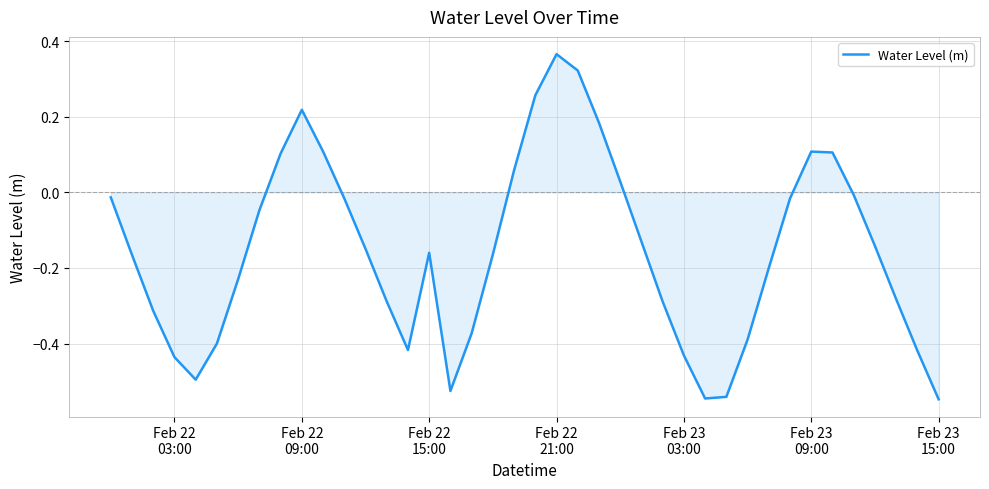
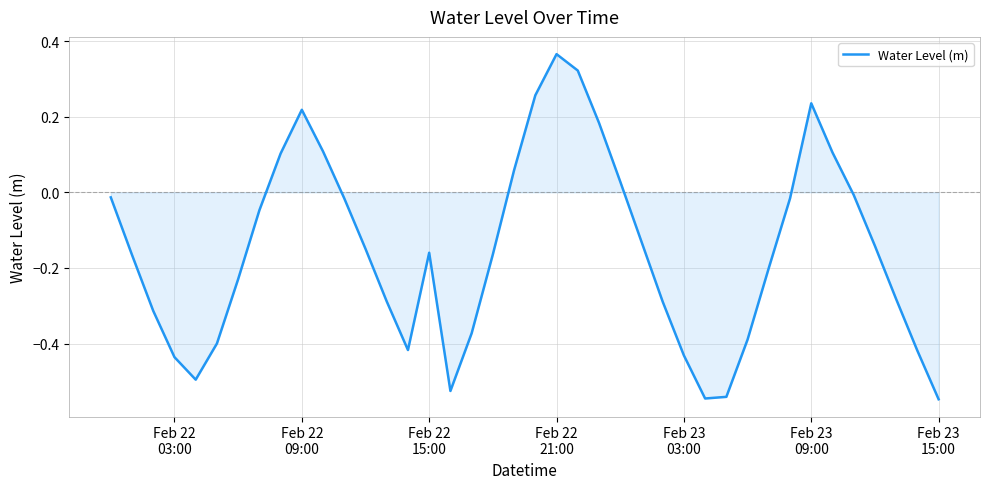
Water Level (m), Feb 23 09:00: 0.11 -> 0.24
